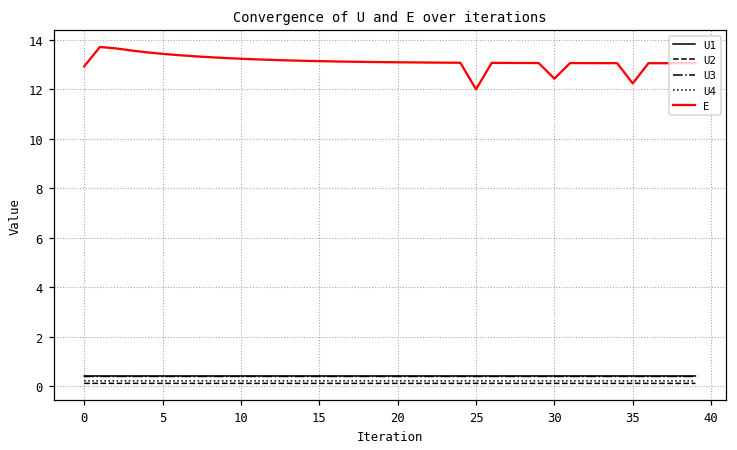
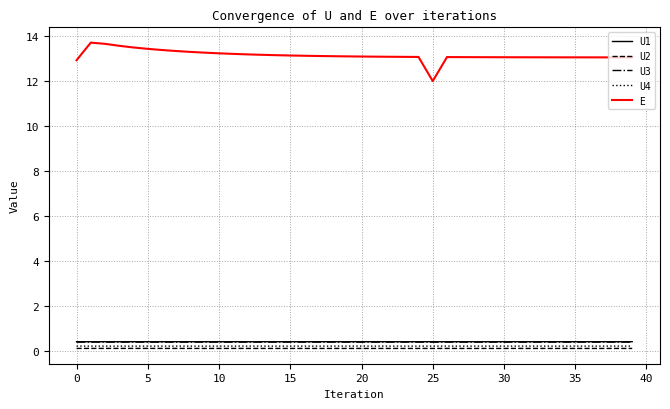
E, 30: 12.4 -> 13.1
E, 35: 12.2 -> 13.1
